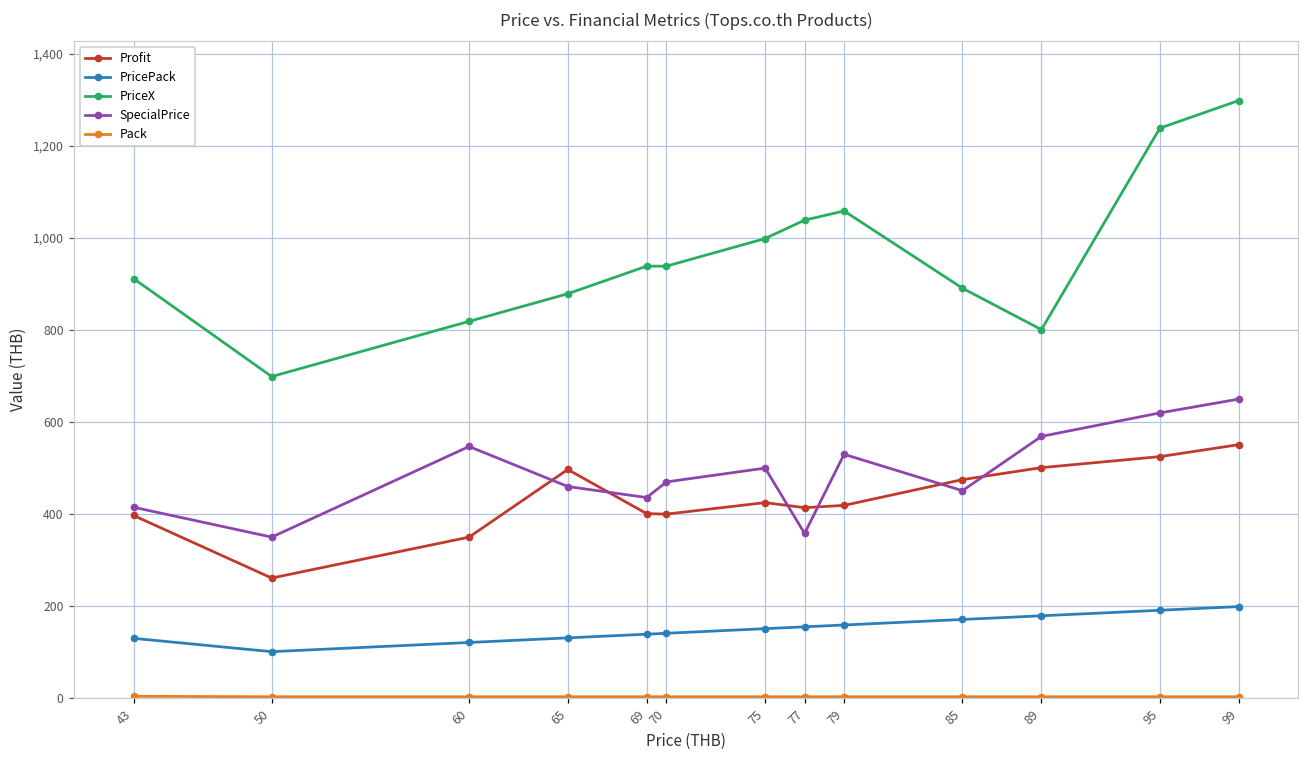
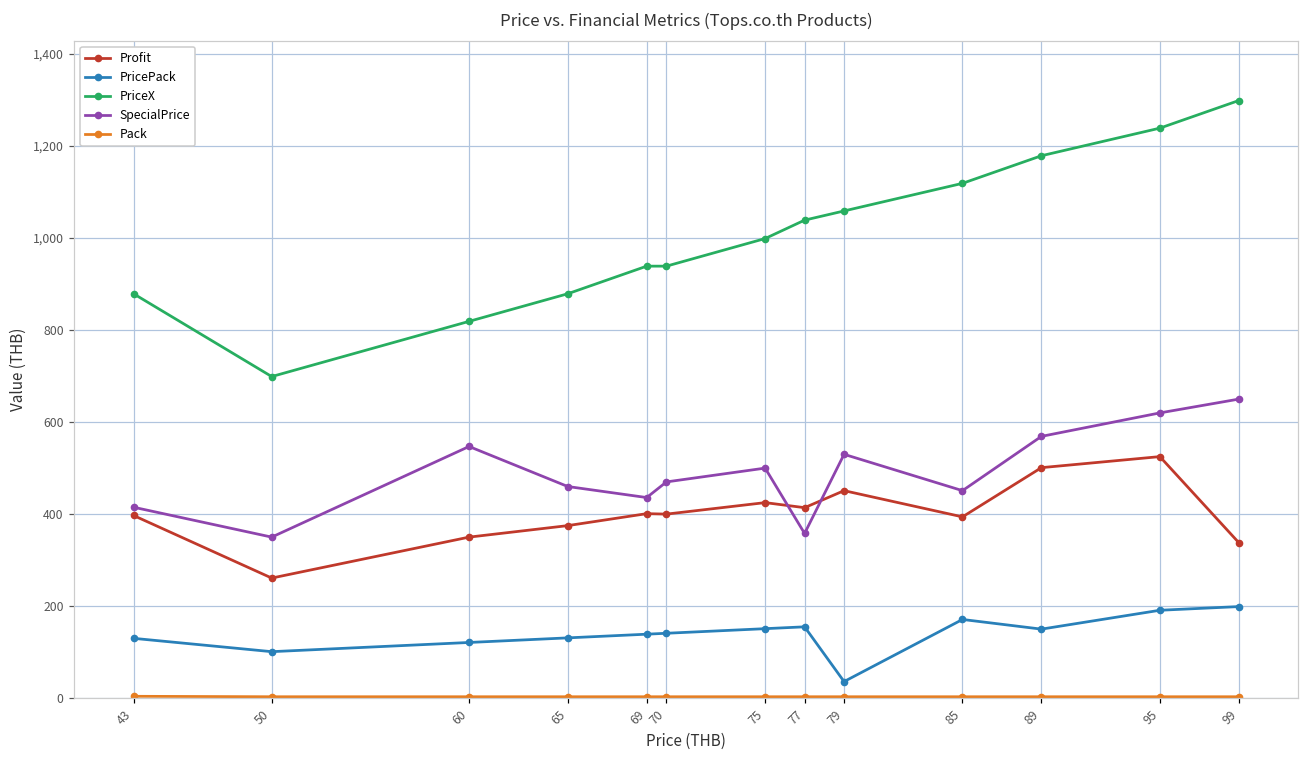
PriceX, 43: 910 -> 880
Profit, 65: 500 -> 370
Profit, 79: 420 -> 450
PricePack, 79: 160 -> 40
Profit, 85: 470 -> 390
PriceX, 85: 890 -> 1,120
PricePack, 89: 180 -> 150
PriceX, 89: 800 -> 1,180
Profit, 99: 550 -> 340
